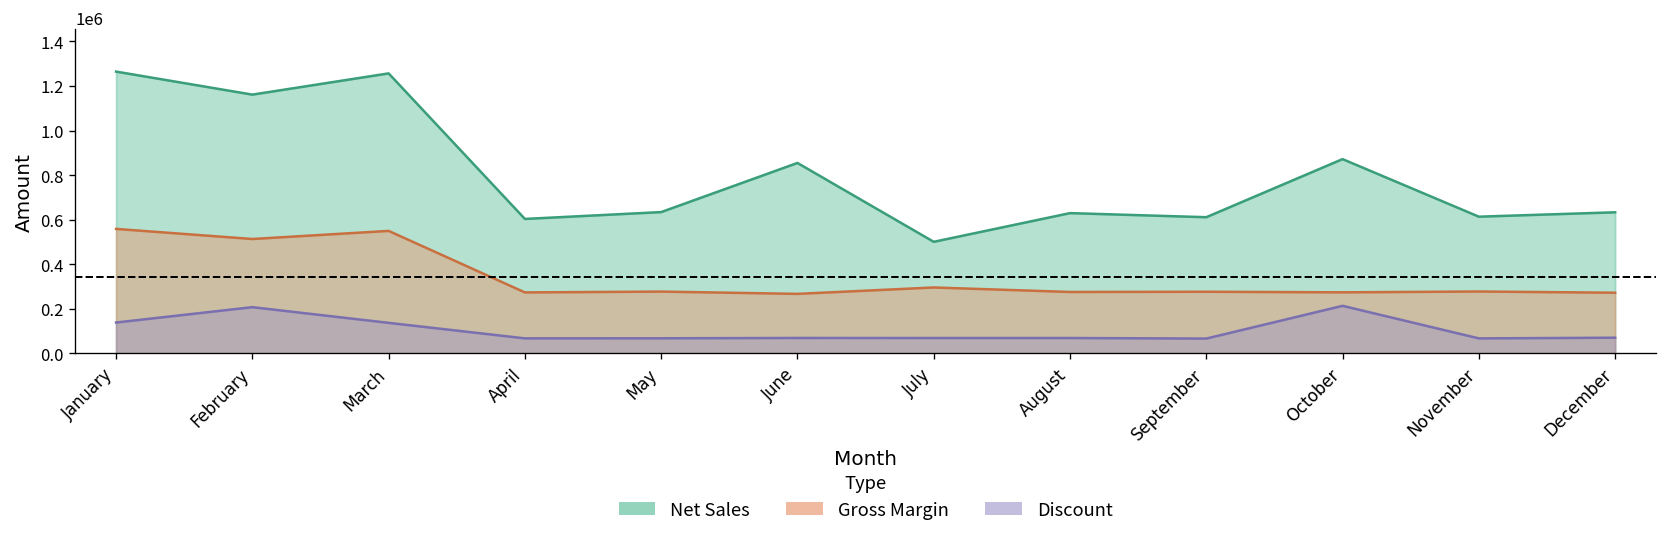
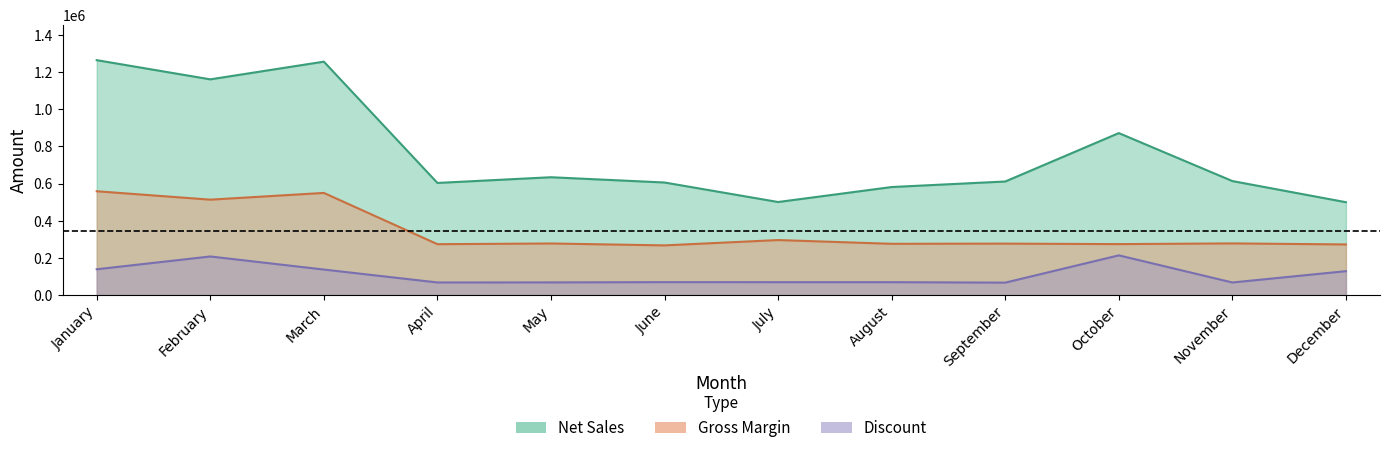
Net Sales, June: 850000 -> 610000
Net Sales, August: 630000 -> 580000
Net Sales, December: 630000 -> 500000
Discount, December: 70000 -> 130000
